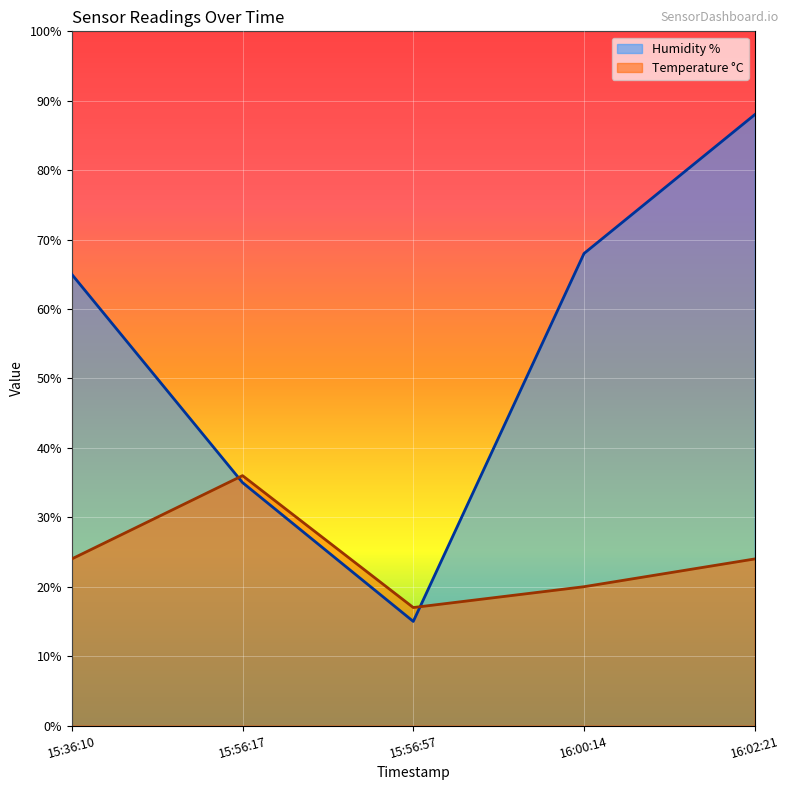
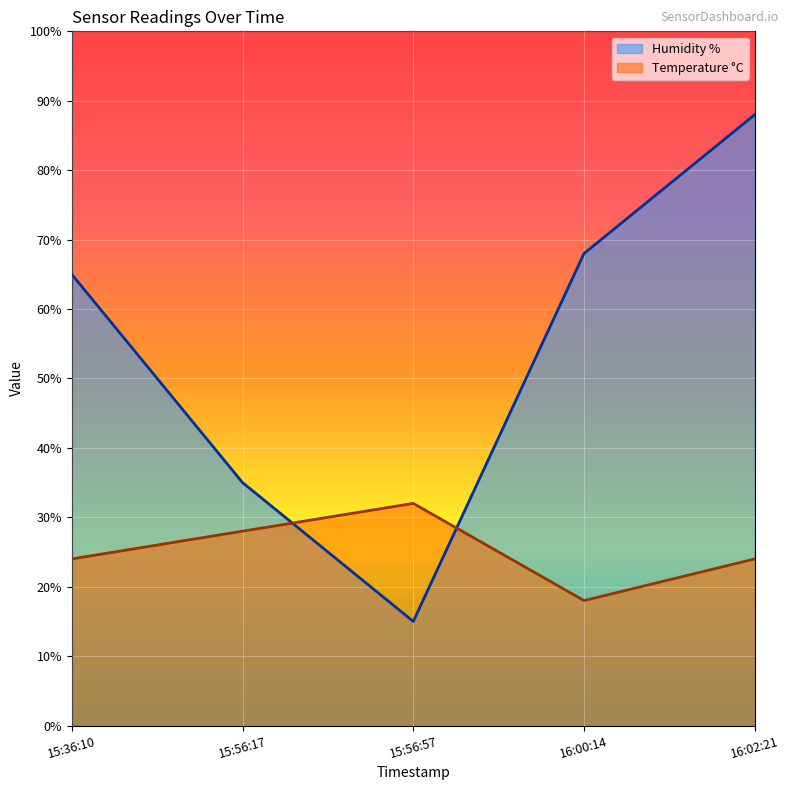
Temperature °C, 15:56:17: 36% -> 28%
Temperature °C, 15:56:57: 17% -> 32%
Temperature °C, 16:00:14: 20% -> 18%
